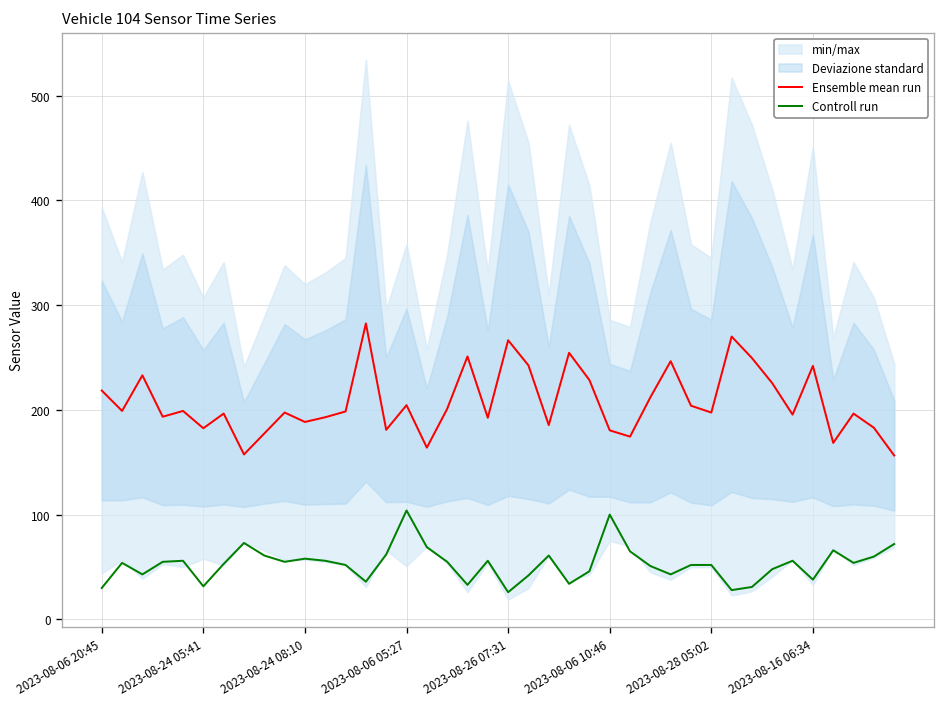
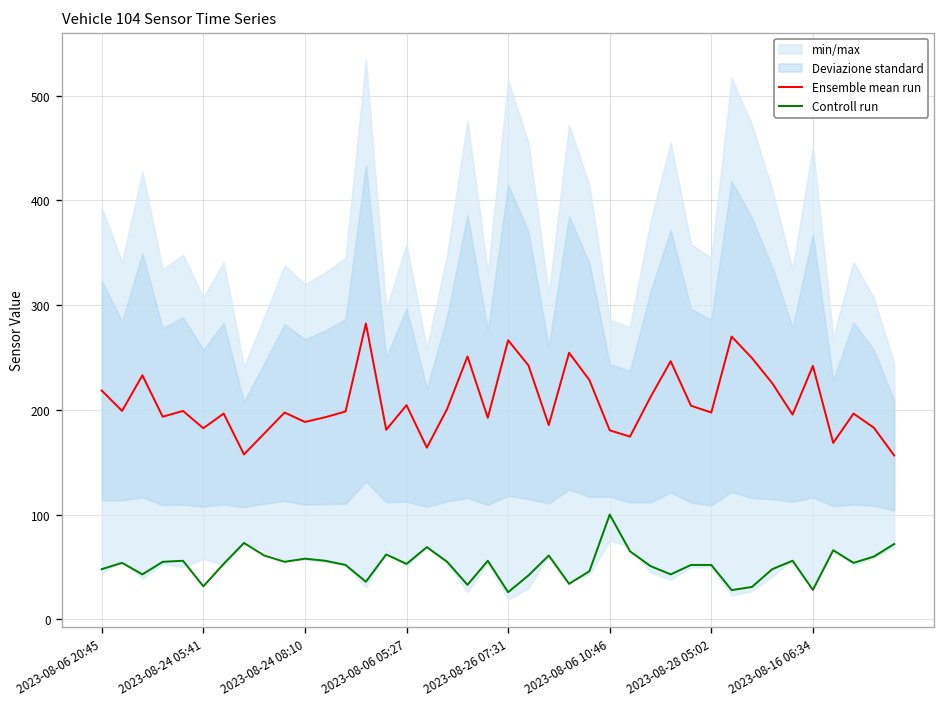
Controll run, 2023-08-06 20:45: 30 -> 50
Controll run, 2023-08-06 05:27: 100 -> 50
Controll run, 2023-08-16 06:34: 40 -> 30
